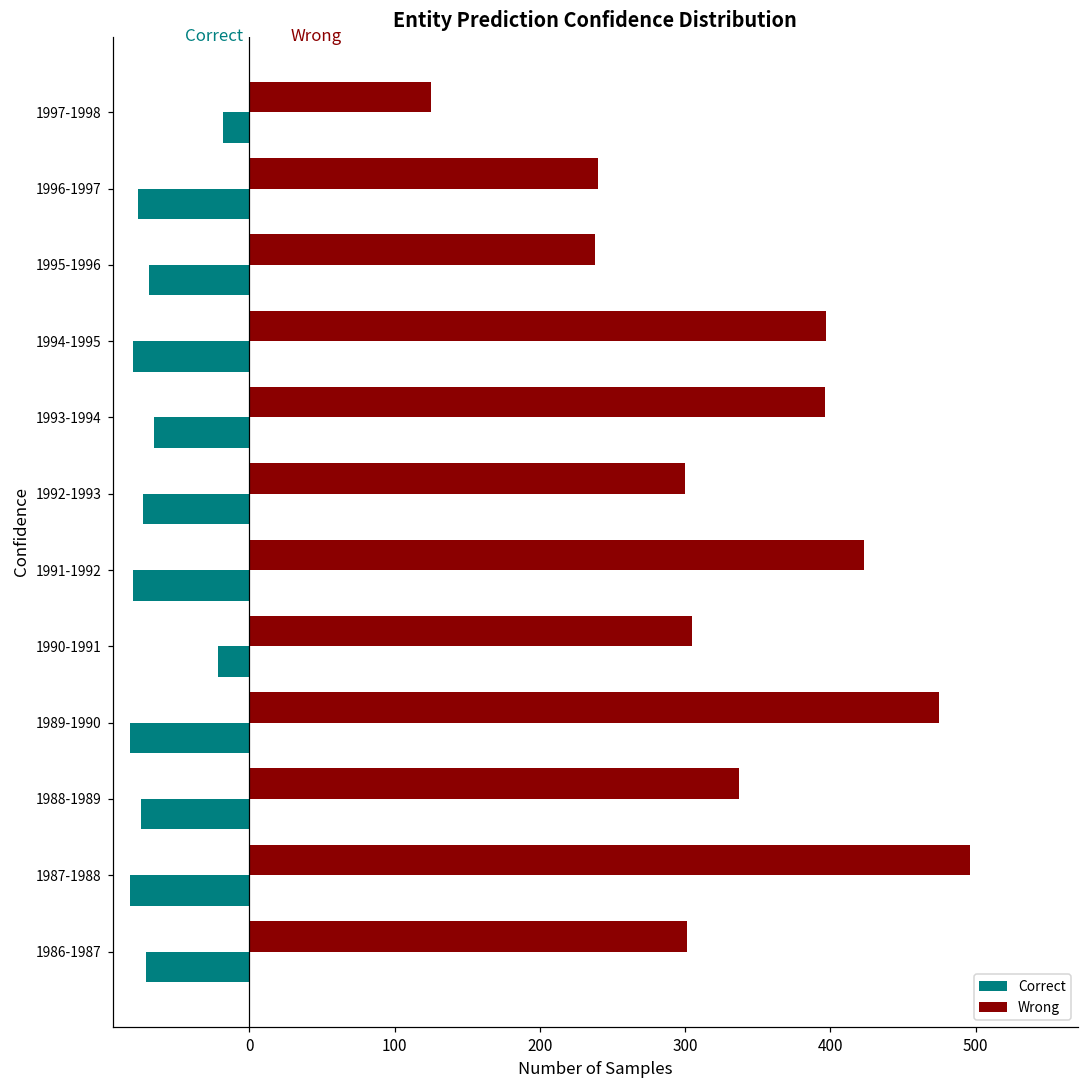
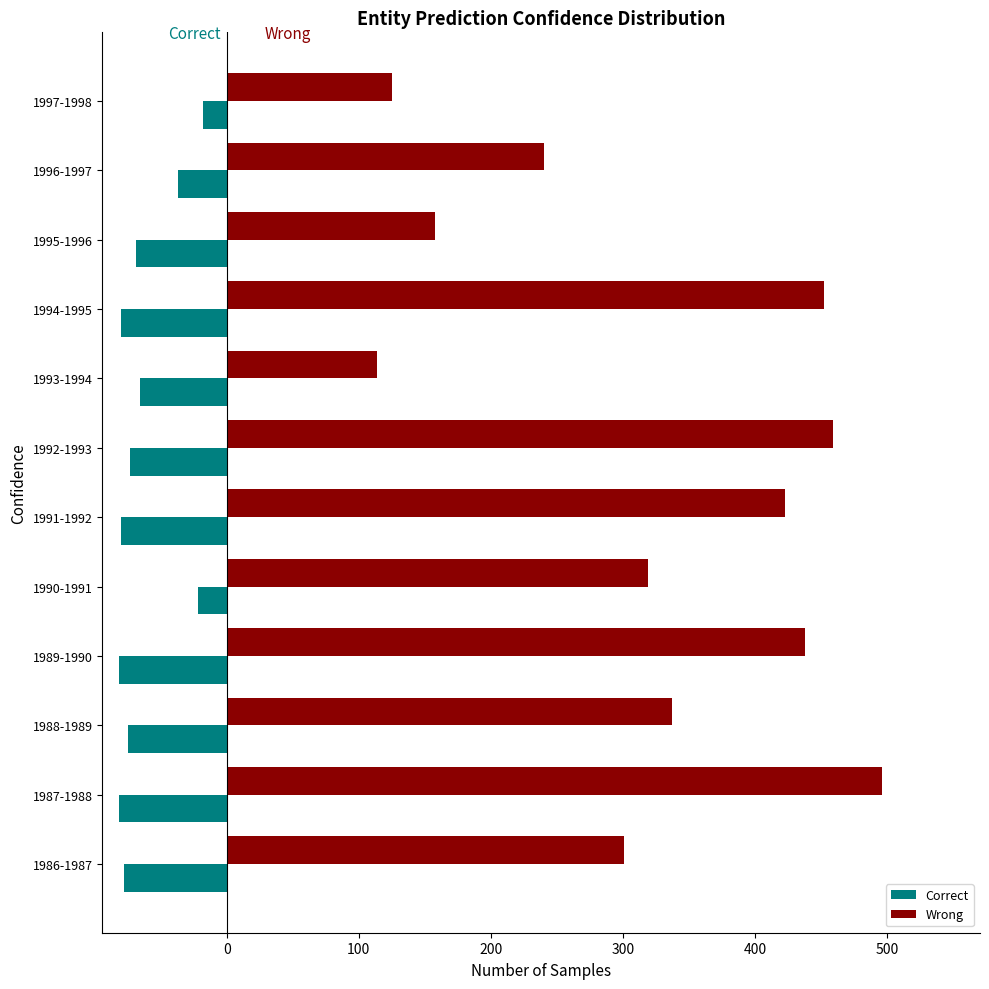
Correct, 1996-1997: -77 -> -37
Wrong, 1995-1996: 238 -> 158
Wrong, 1994-1995: 397 -> 452
Wrong, 1993-1994: 396 -> 114
Wrong, 1992-1993: 300 -> 459
Wrong, 1990-1991: 305 -> 319
Wrong, 1989-1990: 475 -> 438
Correct, 1986-1987: -71 -> -78
